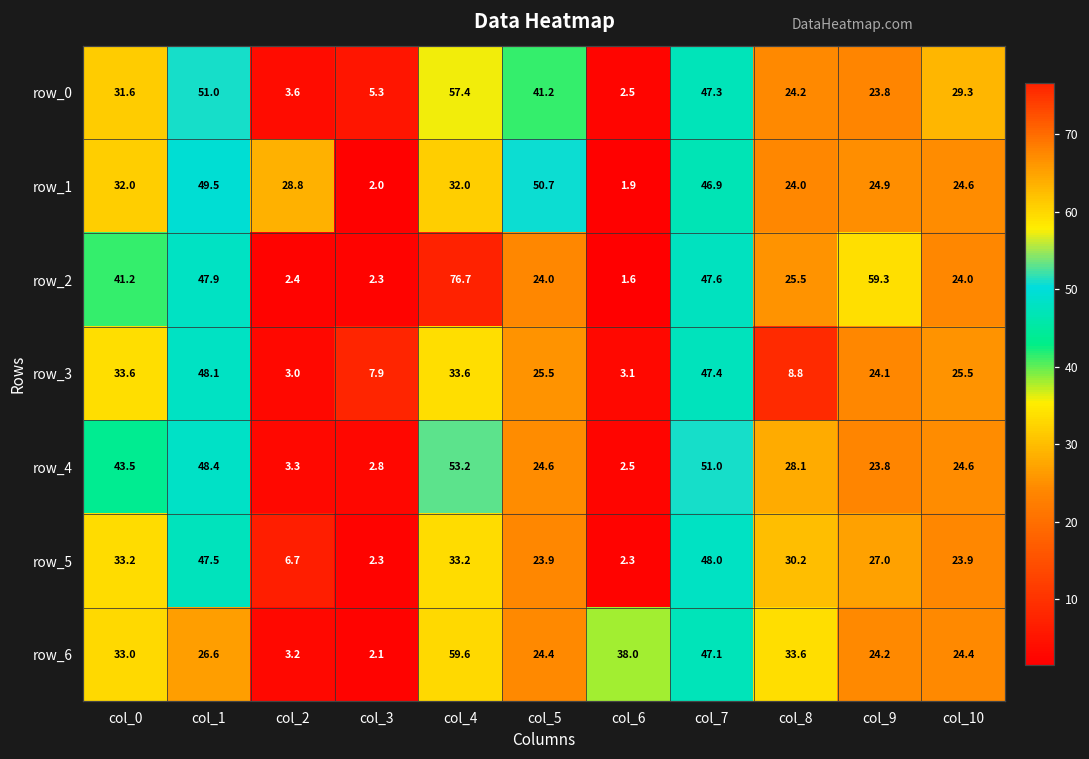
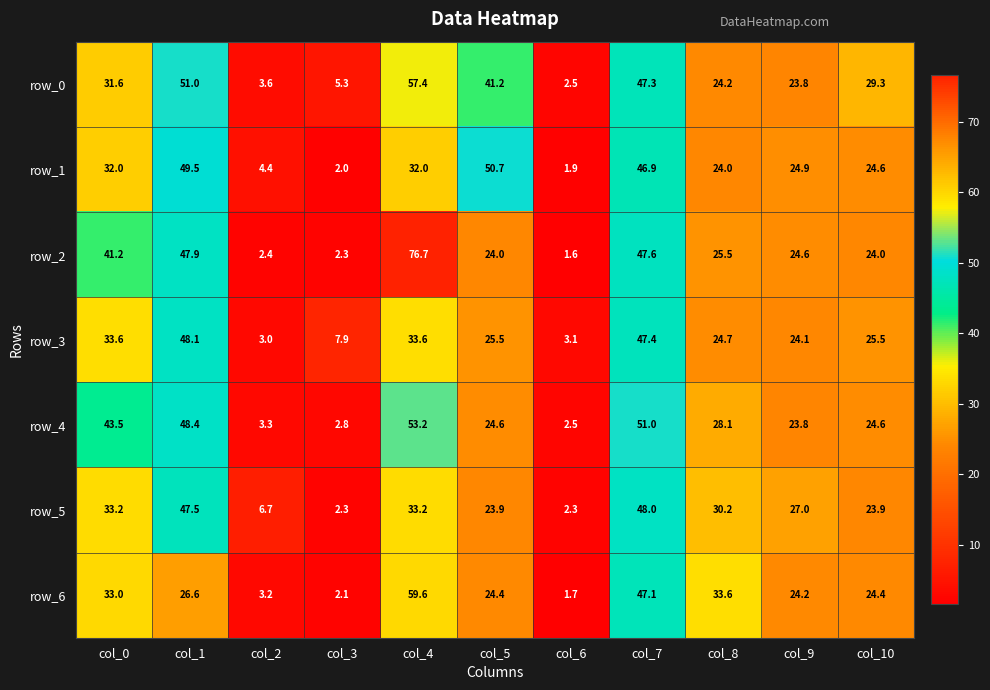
row_1, col_2: 28.8 -> 4.4
row_2, col_9: 59.3 -> 24.6
row_3, col_8: 8.8 -> 24.7
row_6, col_6: 38.0 -> 1.7
